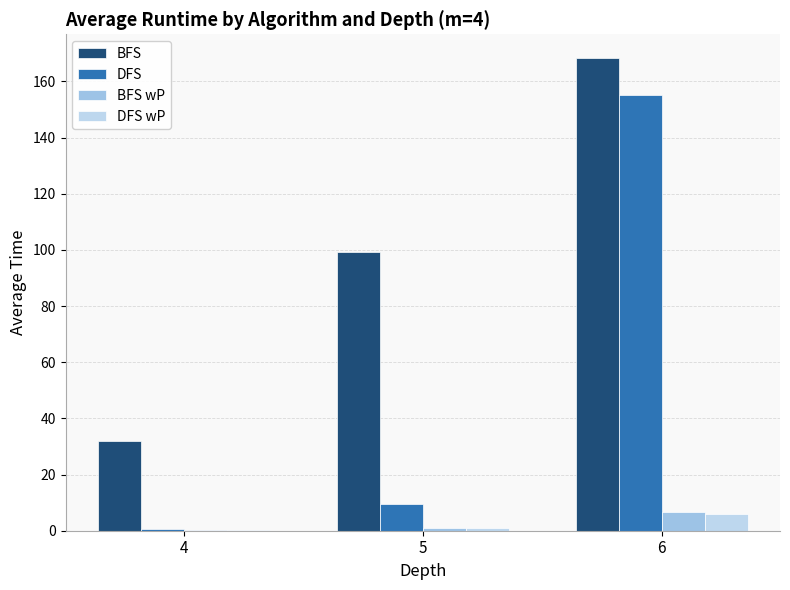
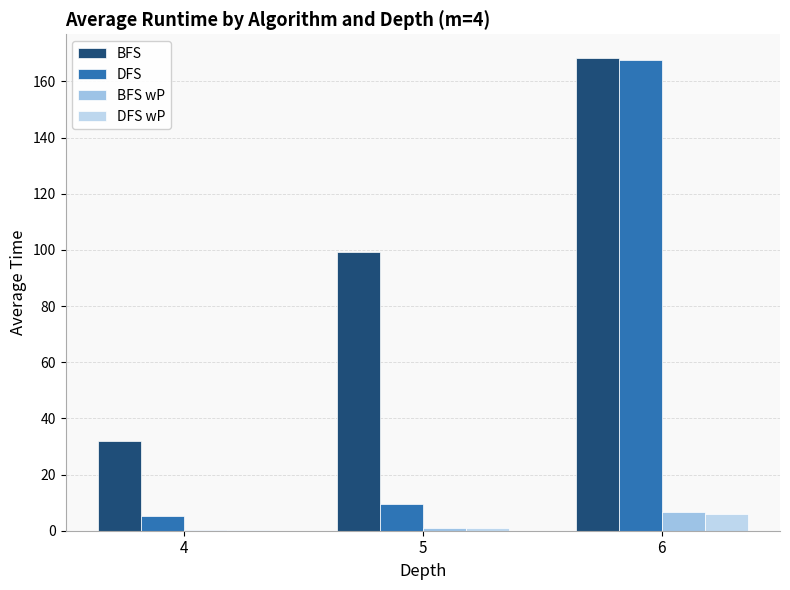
DFS, 4: 1 -> 5
DFS, 6: 155 -> 168
